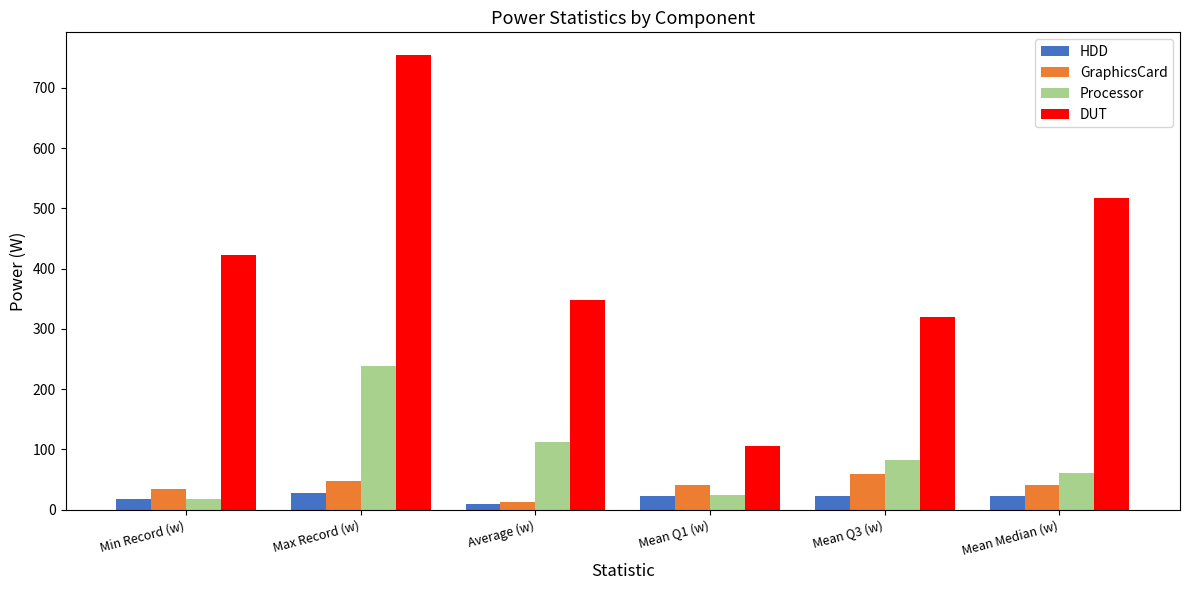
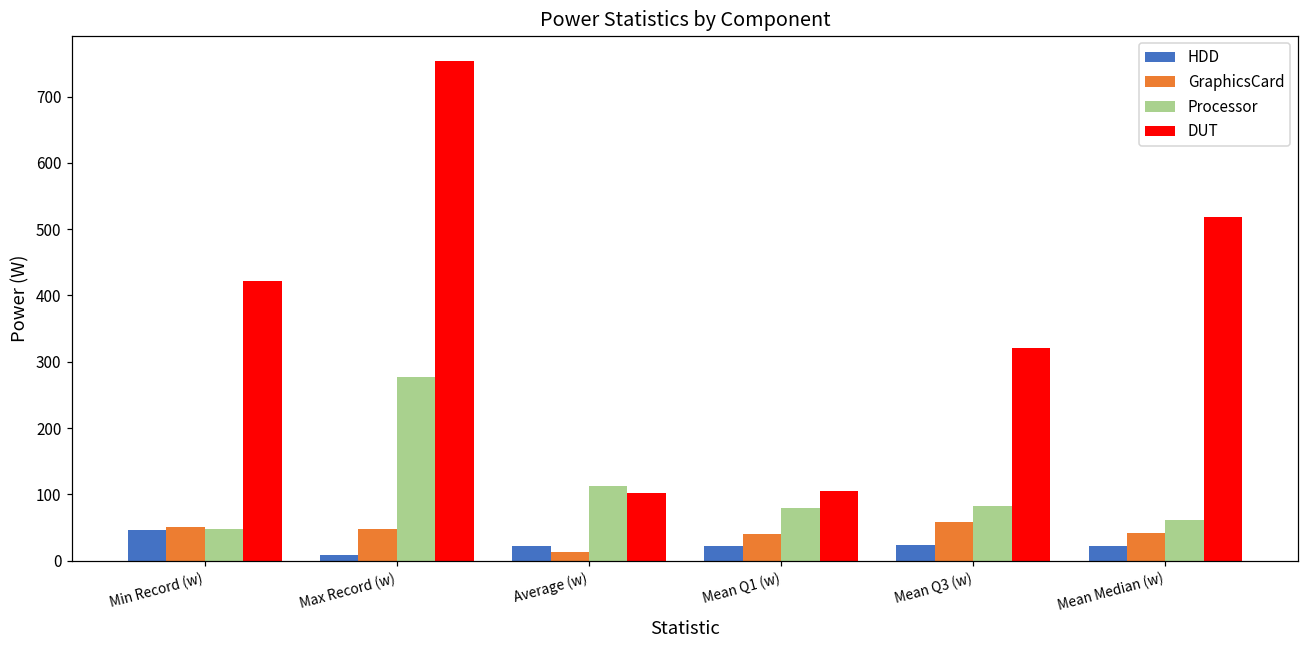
HDD, Min Record (w): 20 -> 50
GraphicsCard, Min Record (w): 30 -> 50
Processor, Min Record (w): 20 -> 50
HDD, Max Record (w): 30 -> 10
Processor, Max Record (w): 240 -> 280
HDD, Average (w): 10 -> 20
DUT, Average (w): 350 -> 100
Processor, Mean Q1 (w): 20 -> 80
